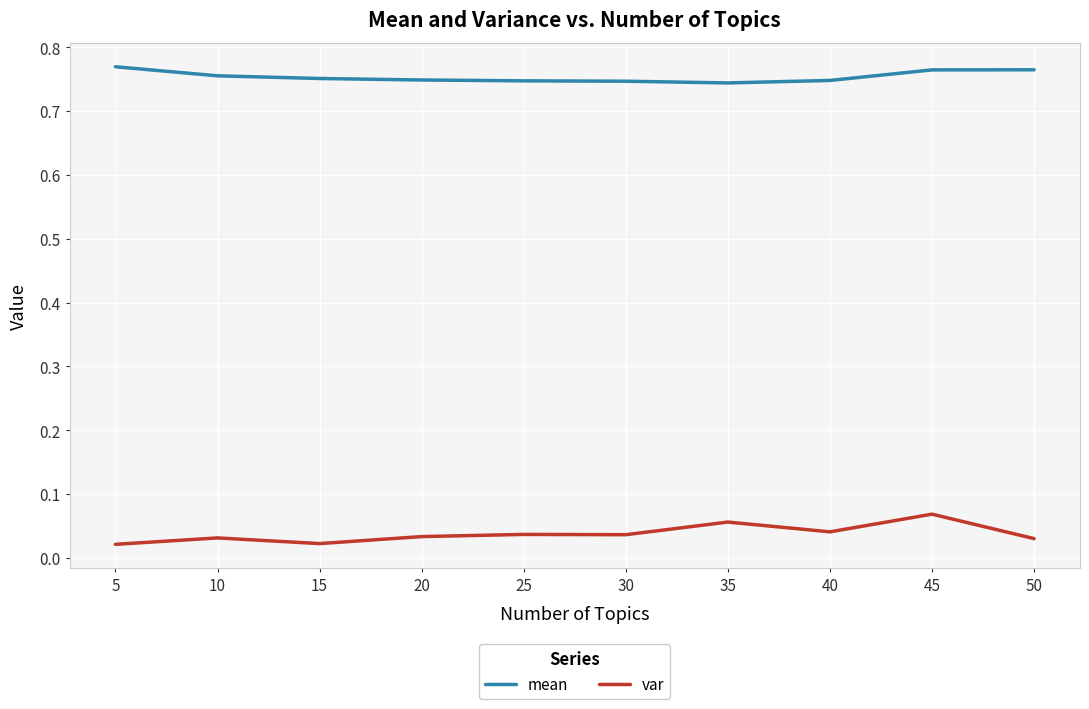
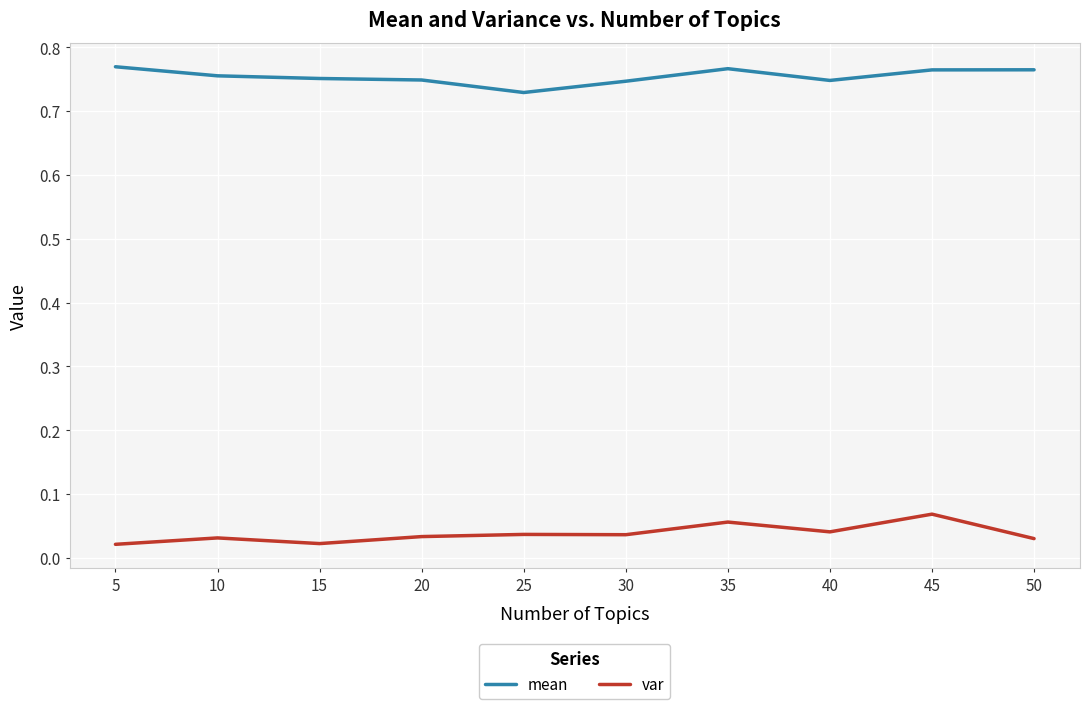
mean, 25: 0.75 -> 0.73
mean, 35: 0.74 -> 0.77
